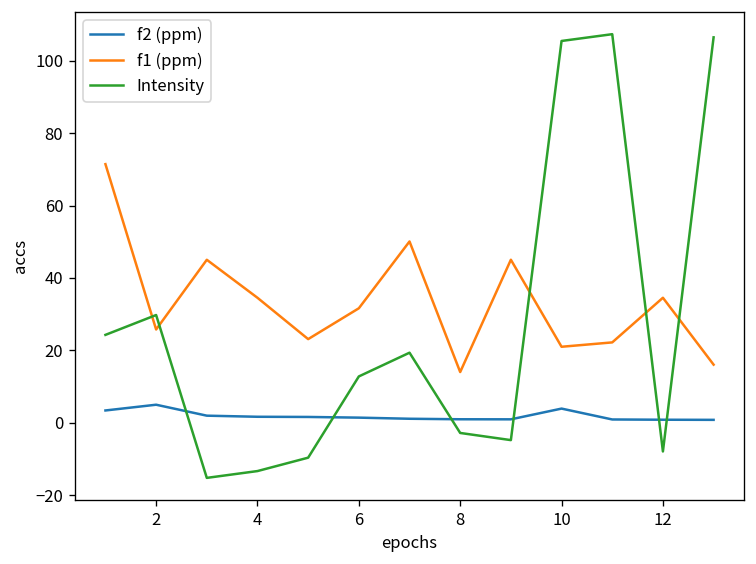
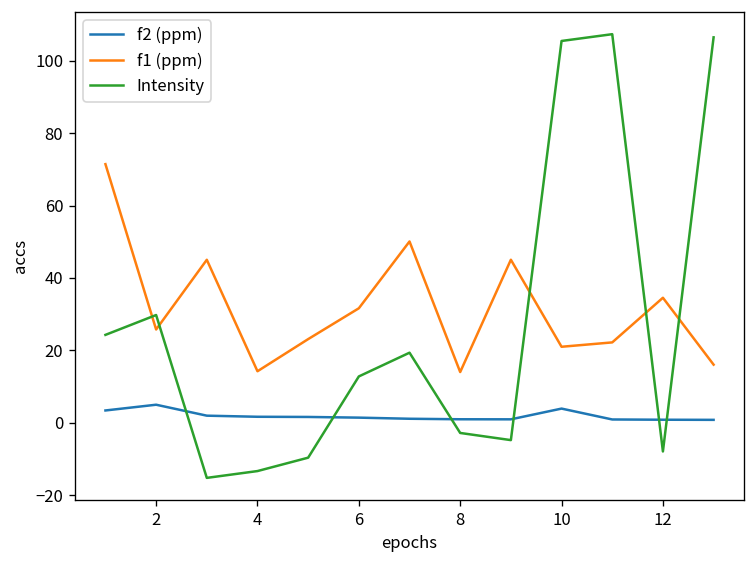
f1 (ppm), 4: 35 -> 14
